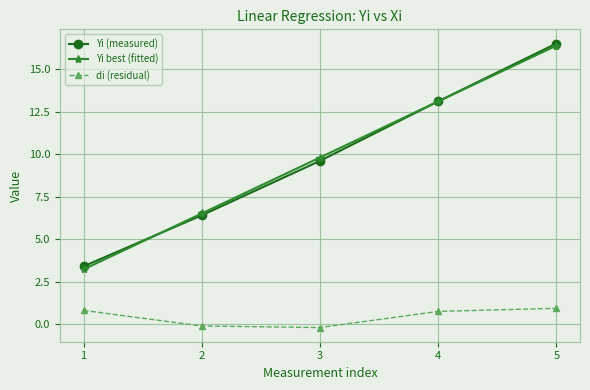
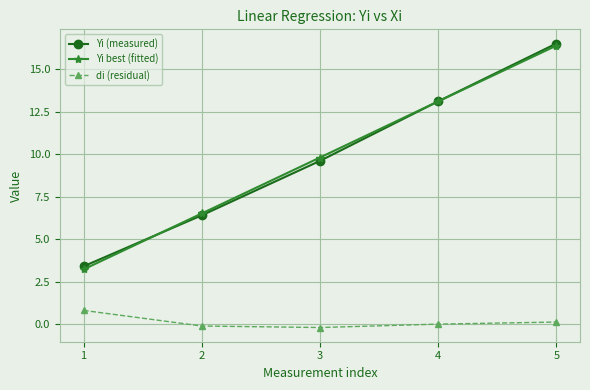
di (residual), 4: 0.7 -> 0.0
di (residual), 5: 0.9 -> 0.1
